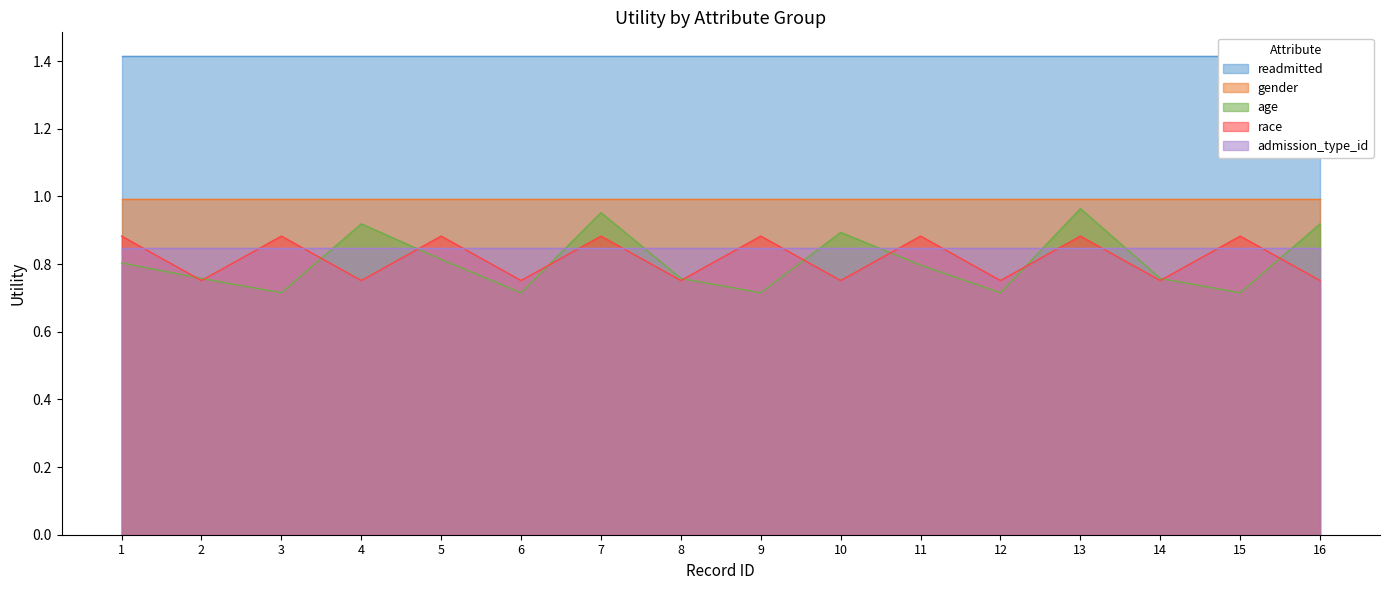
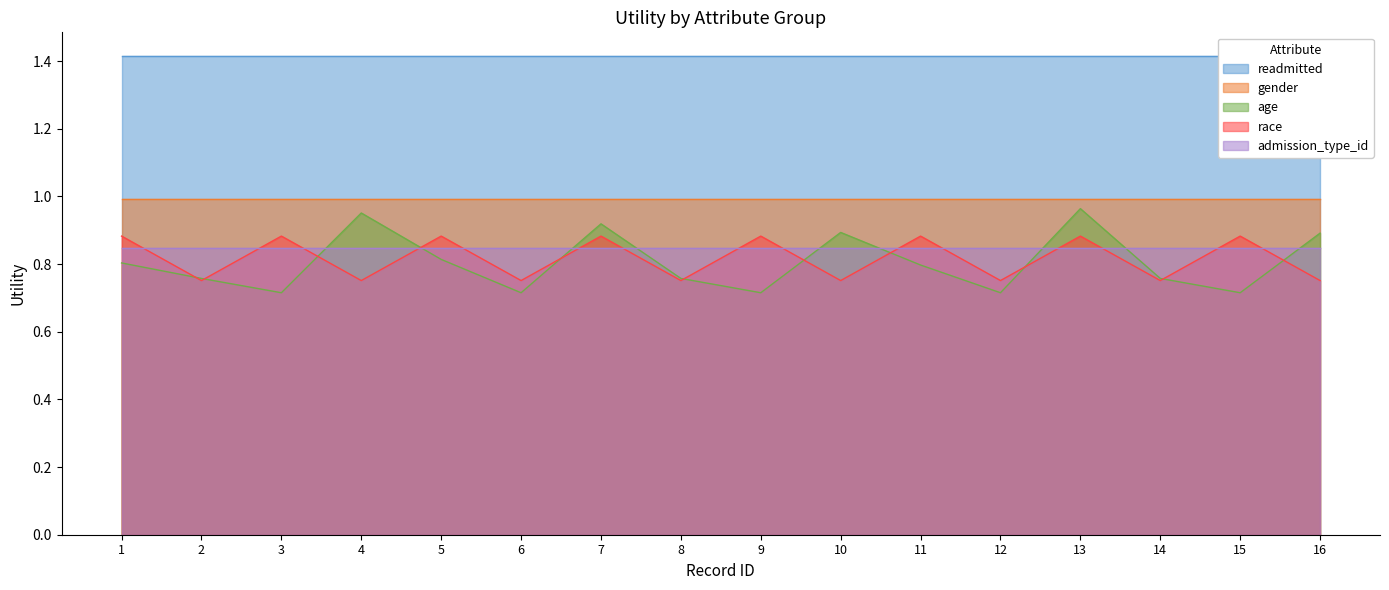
age, 4: 0.92 -> 0.95
age, 7: 0.95 -> 0.92
age, 16: 0.92 -> 0.89
